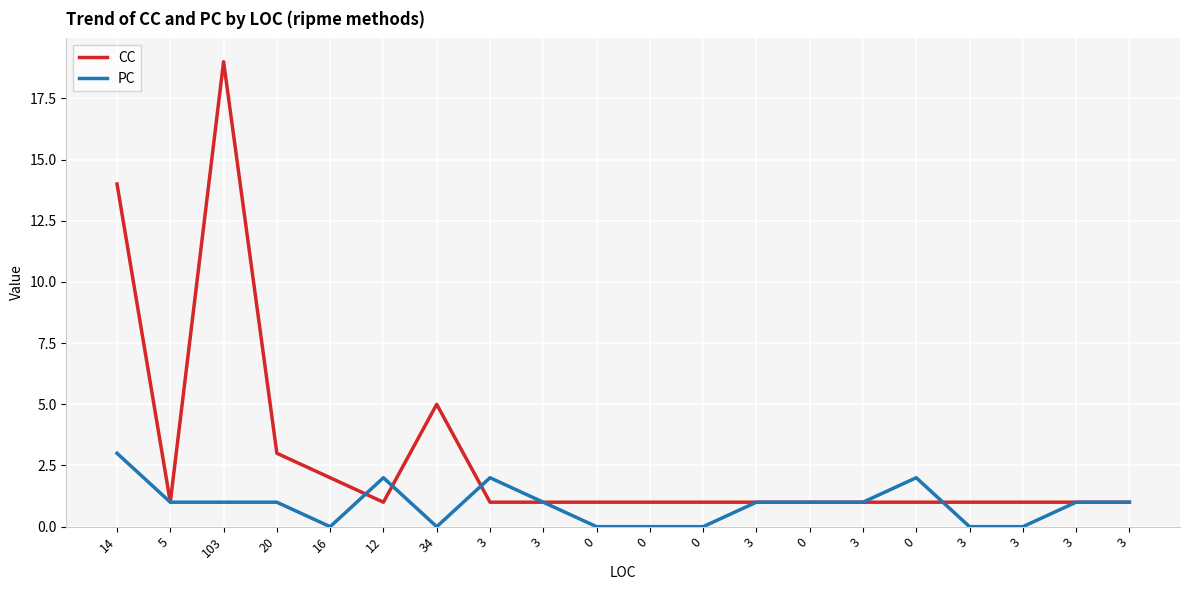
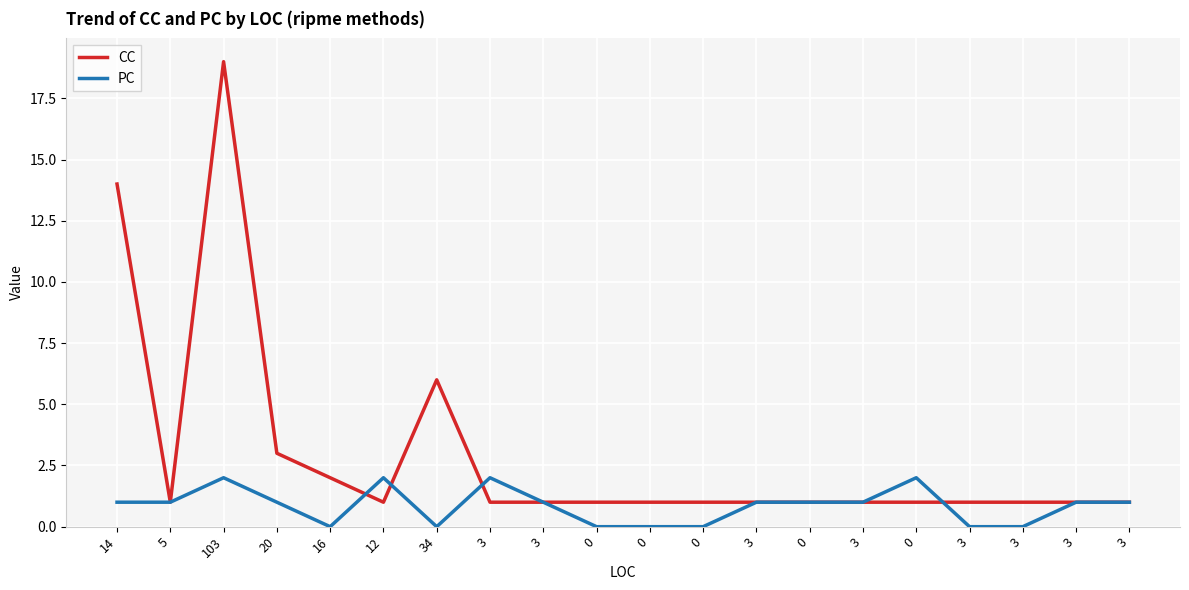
PC, 14: 3 -> 1
PC, 103: 1 -> 2
CC, 34: 5 -> 6
